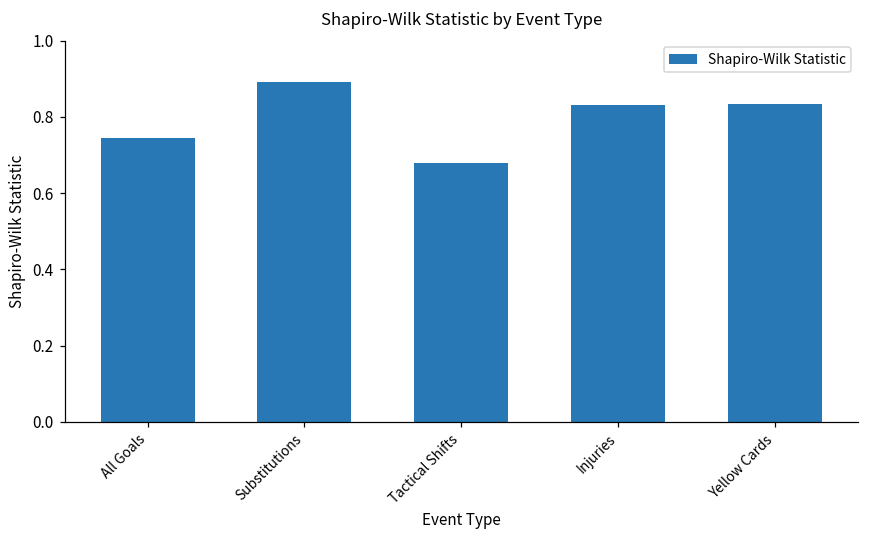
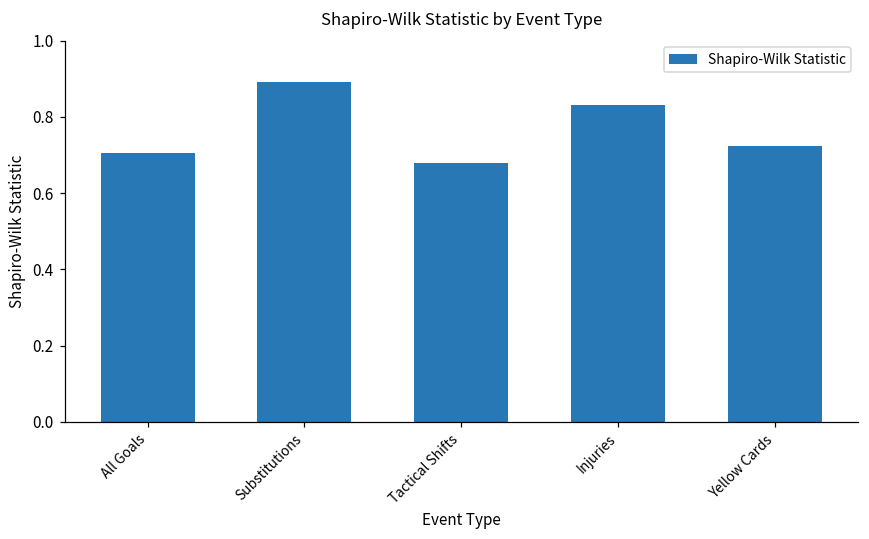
All Goals: 0.75 -> 0.71
Yellow Cards: 0.83 -> 0.72
